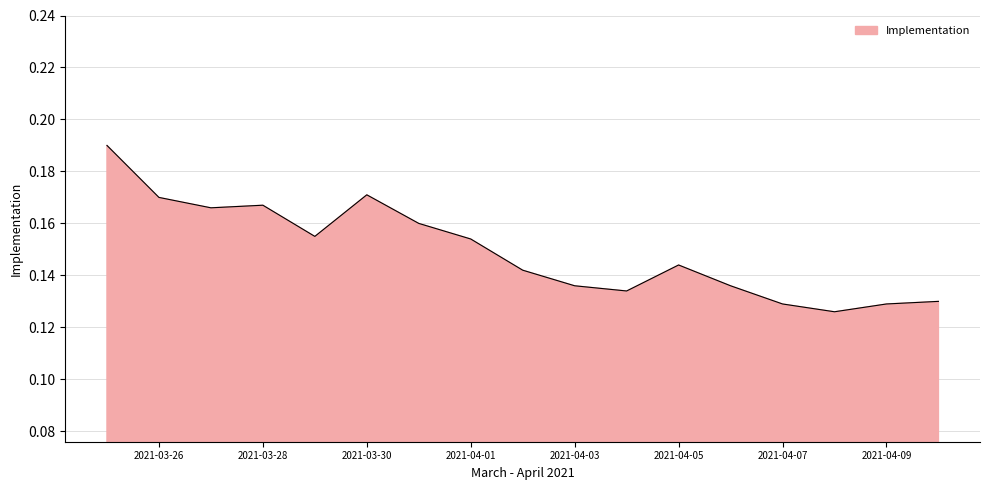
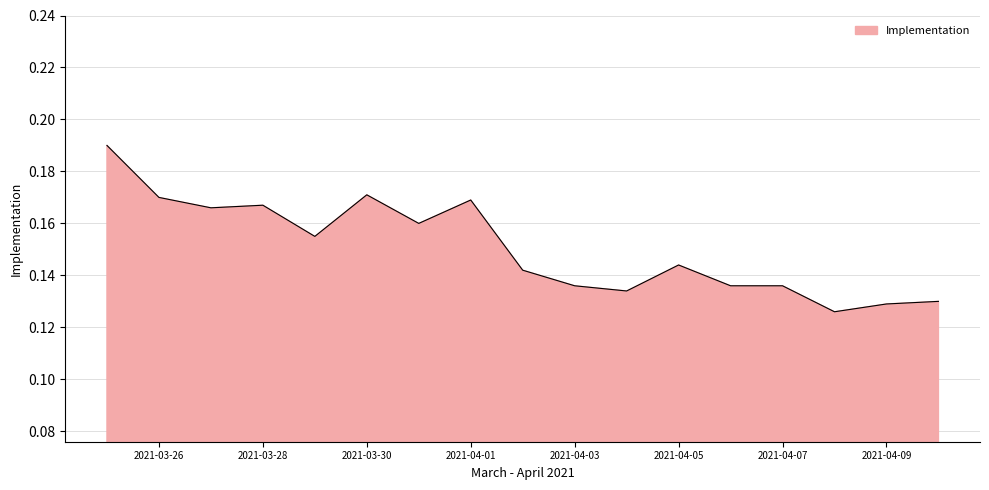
2021-04-01: 0.154 -> 0.169
2021-04-07: 0.129 -> 0.136
